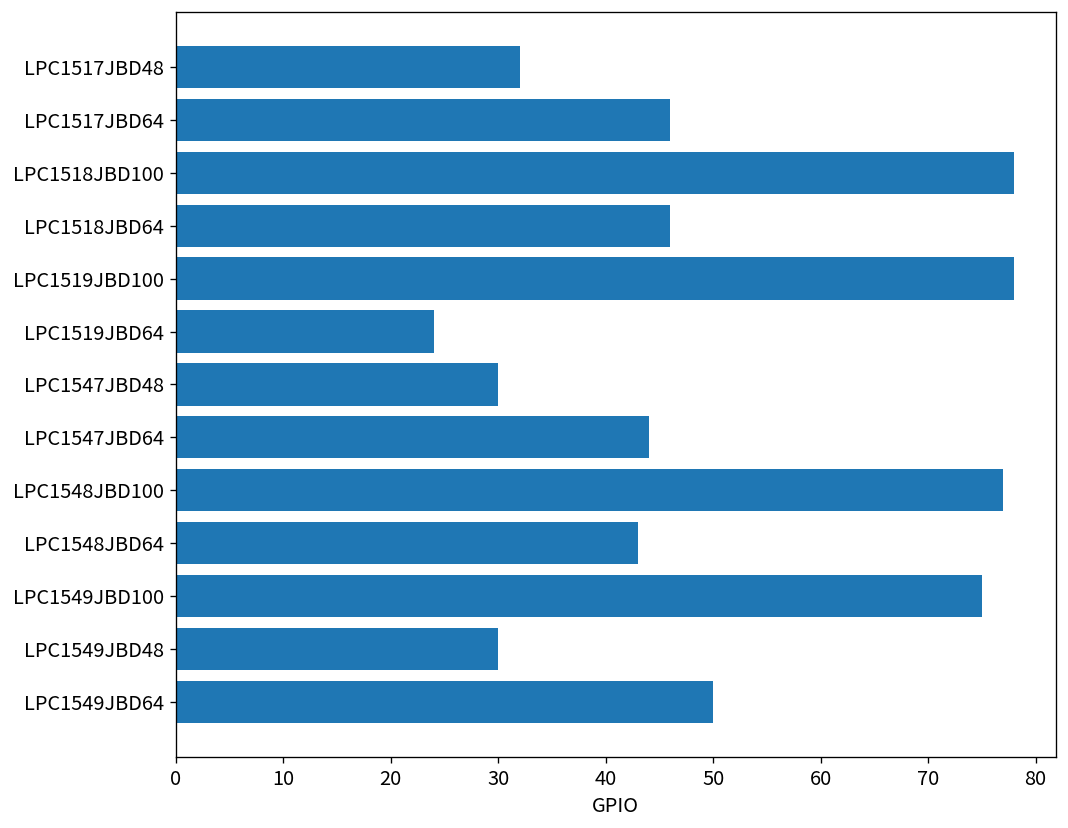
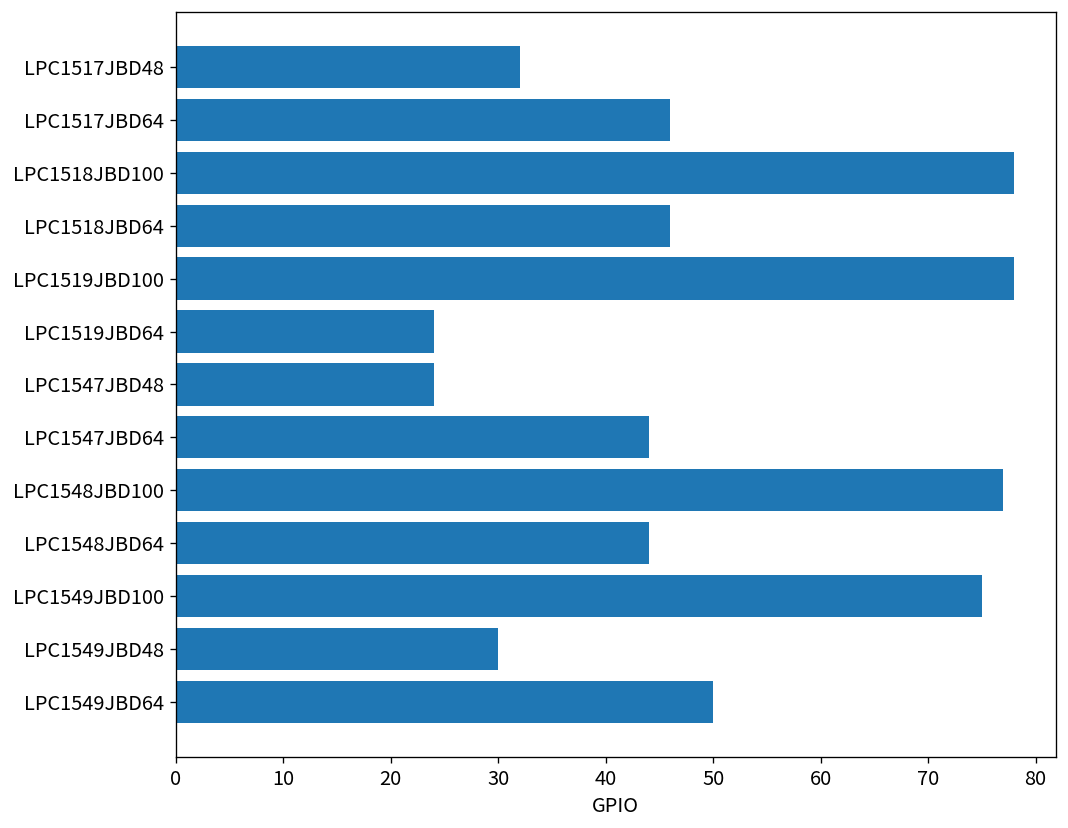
LPC1547JBD48: 30 -> 24
LPC1548JBD64: 43 -> 44
